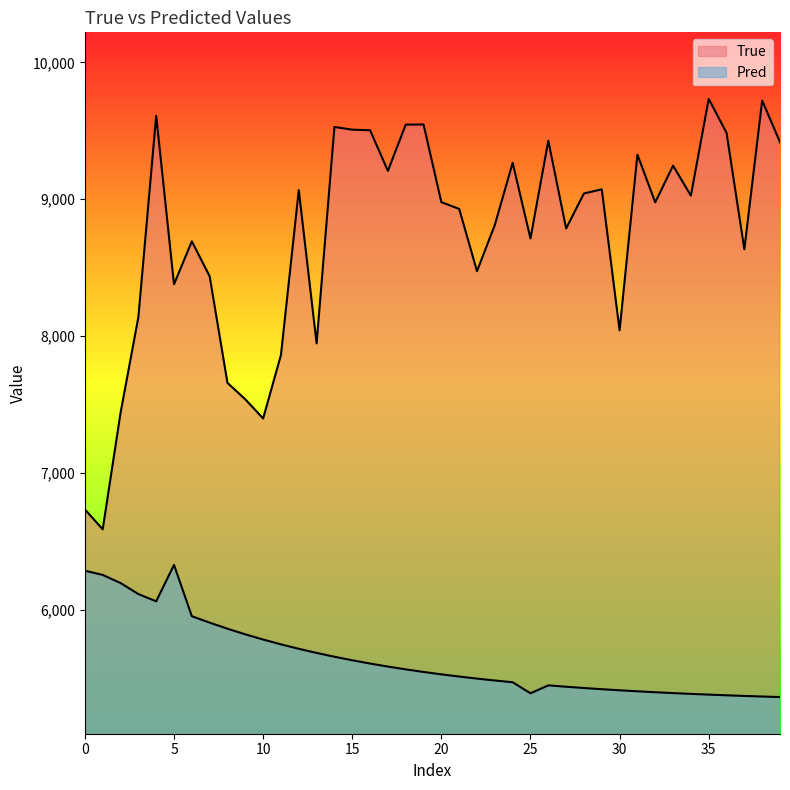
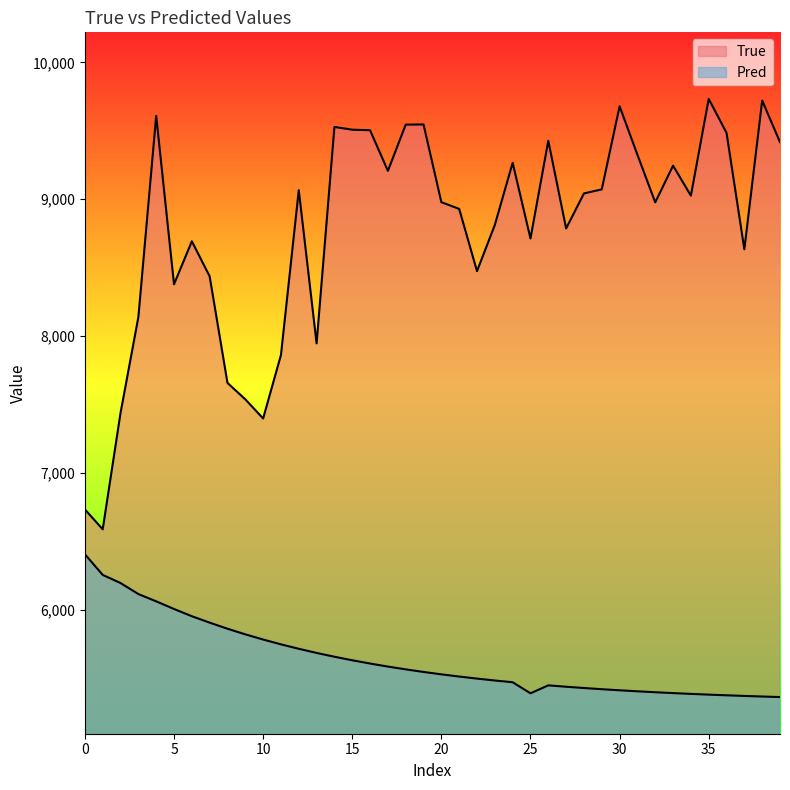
Pred, 0: 6,280 -> 6,400
Pred, 5: 6,330 -> 6,000
True, 30: 8,040 -> 9,680
